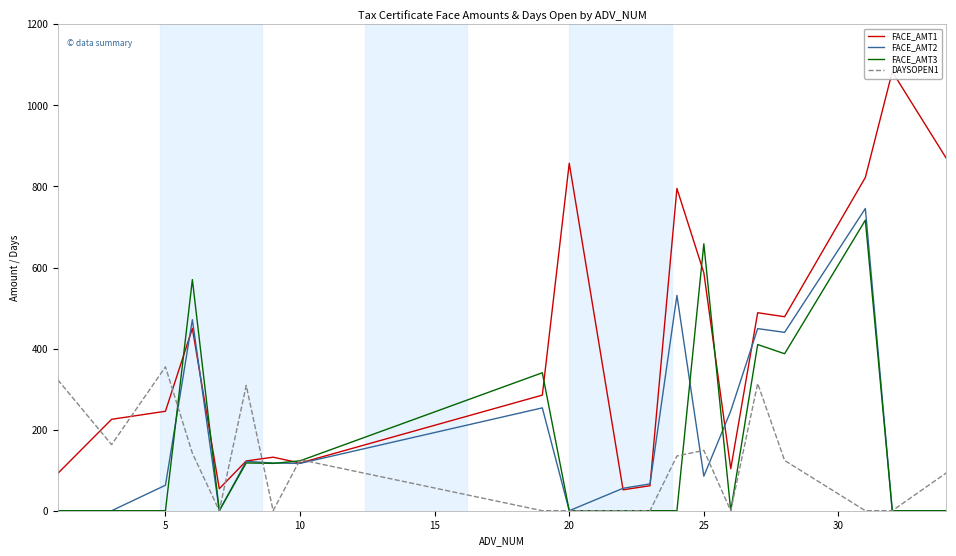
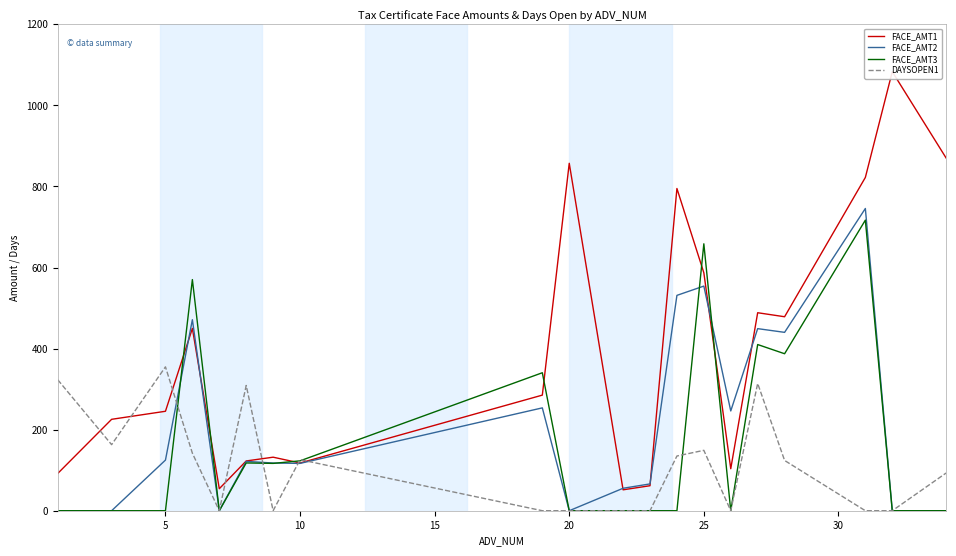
FACE_AMT2, 5: 60 -> 120
FACE_AMT2, 25: 90 -> 550
